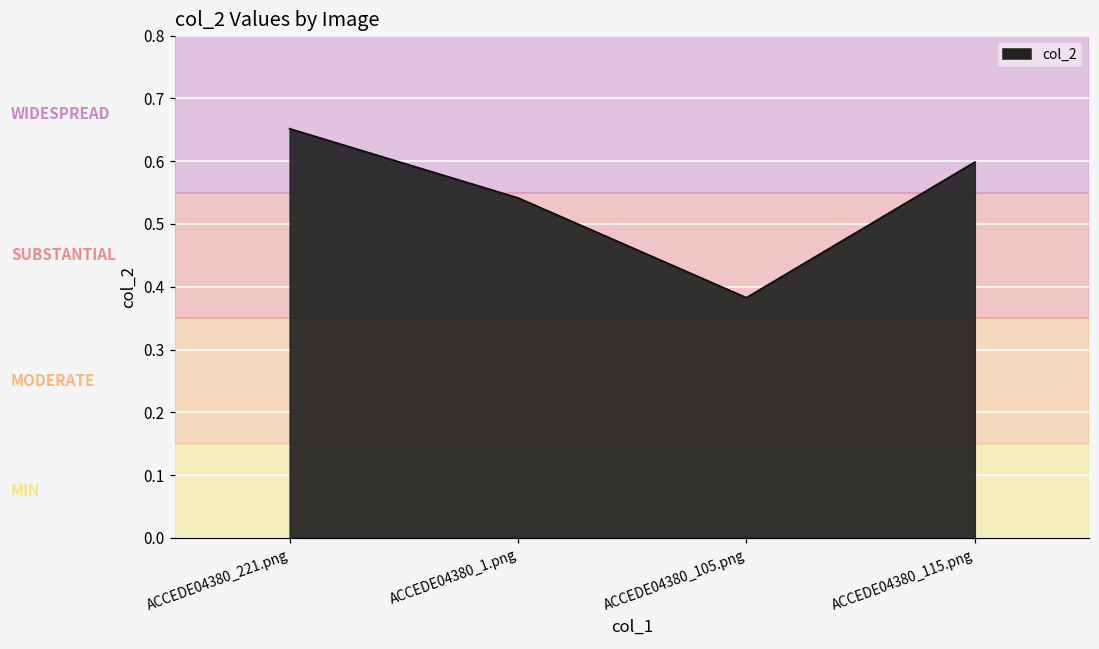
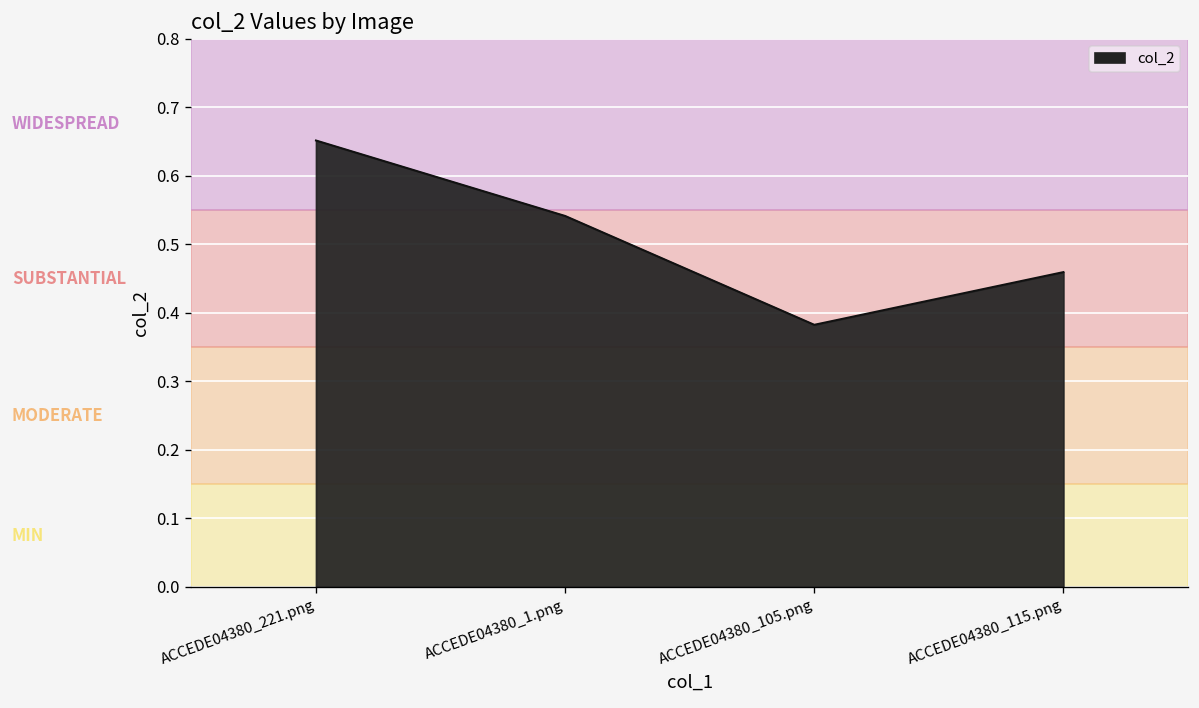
ACCEDE04380_115.png: 0.60 -> 0.46
